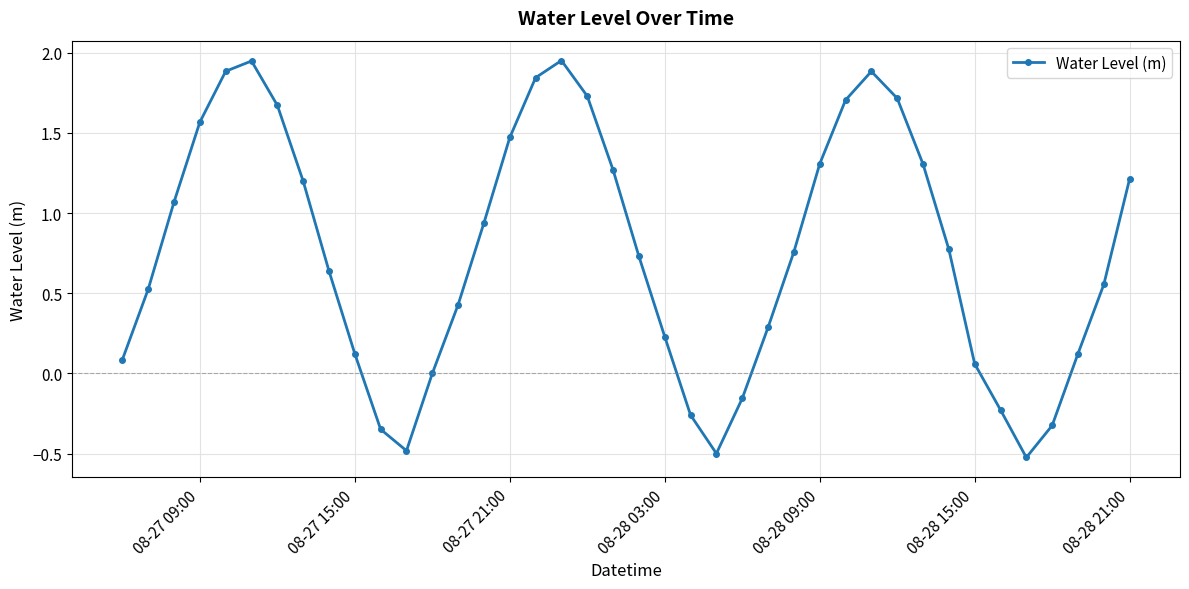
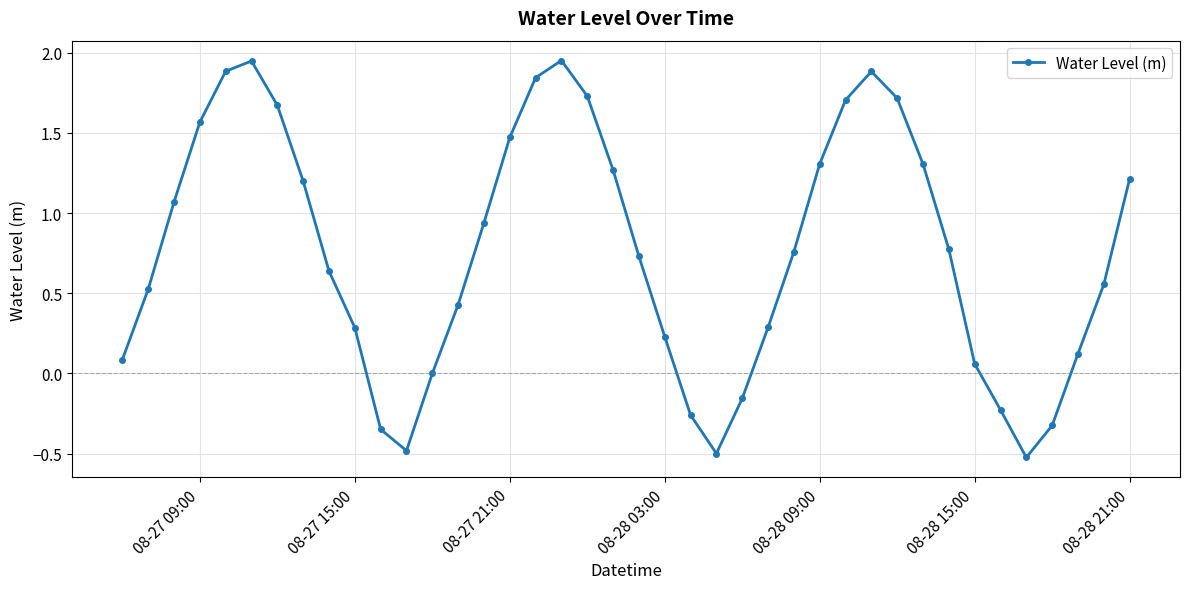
08-27 15:00: 0.12 -> 0.29
